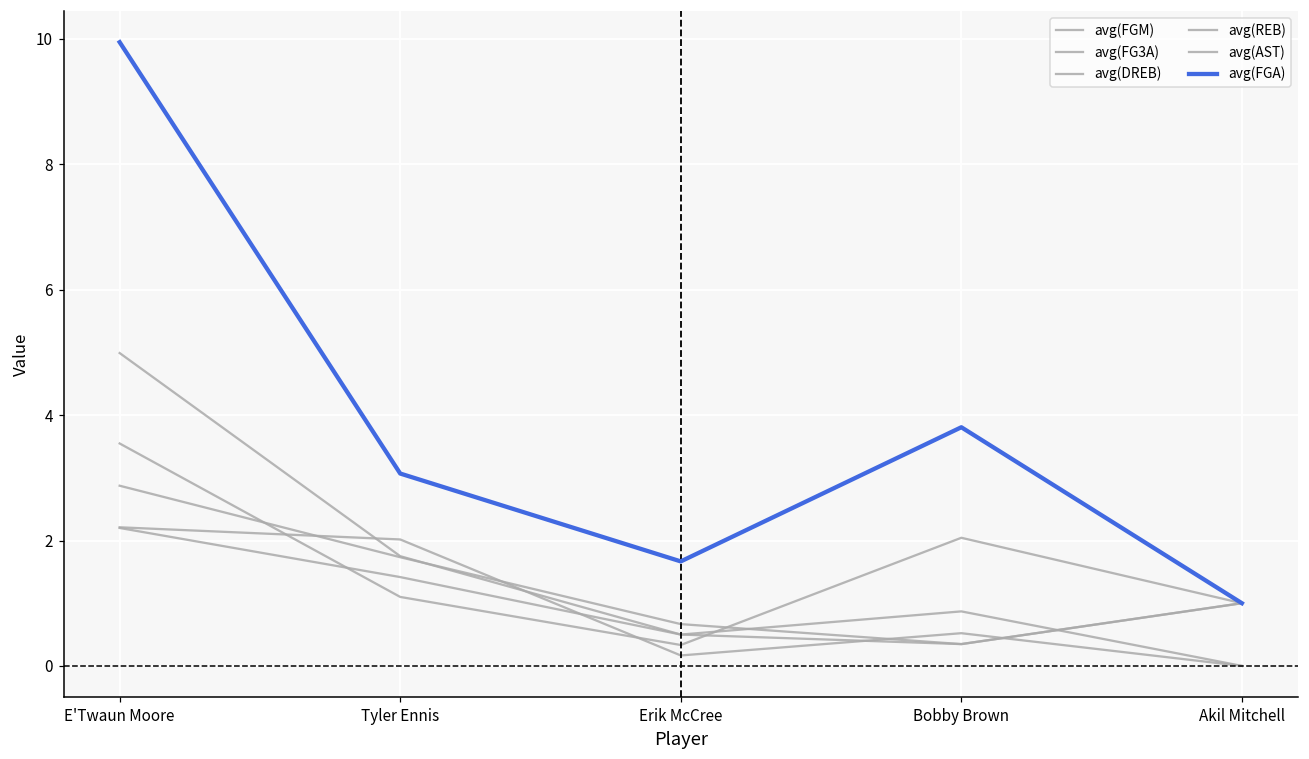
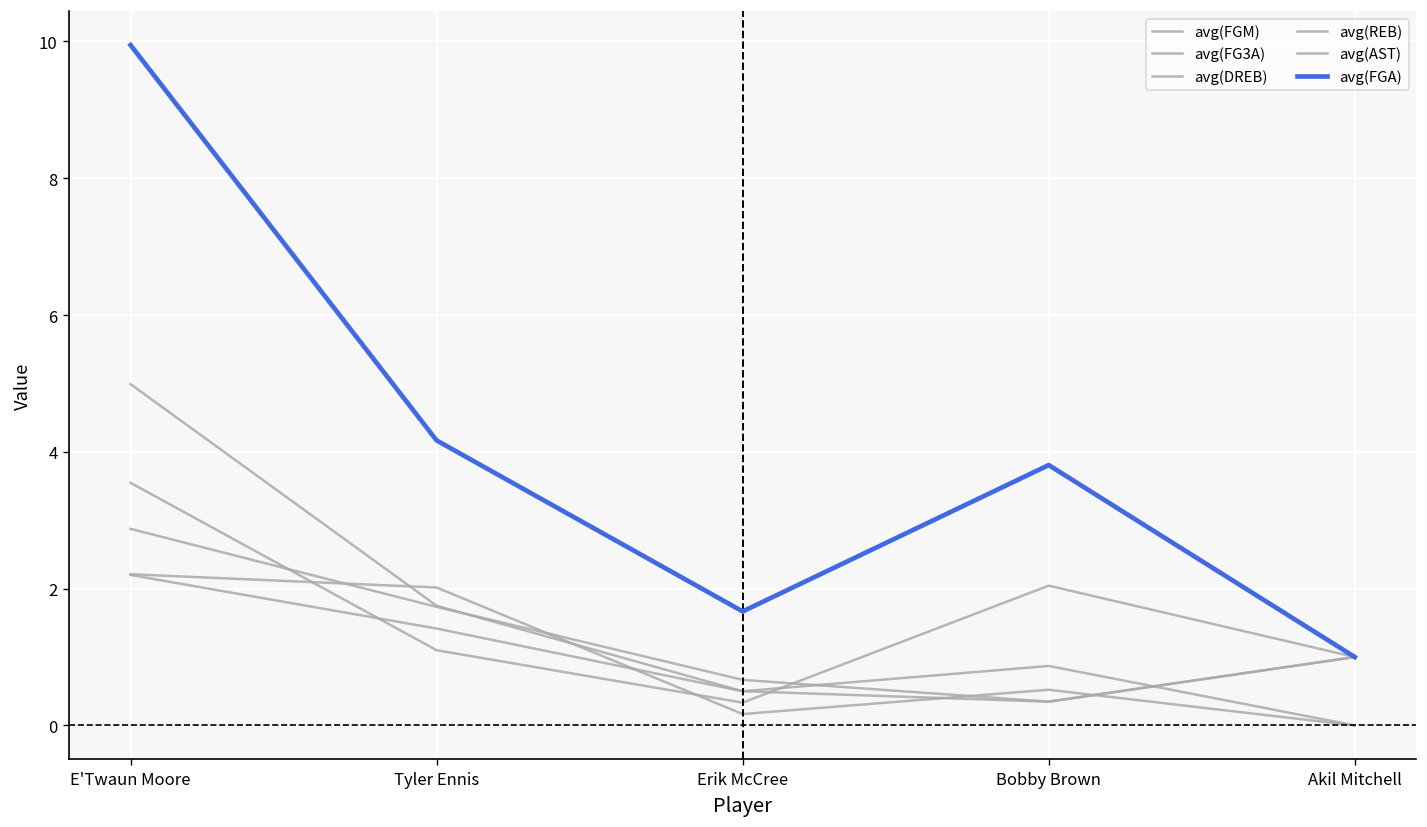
avg(FGA), Tyler Ennis: 3.1 -> 4.2
